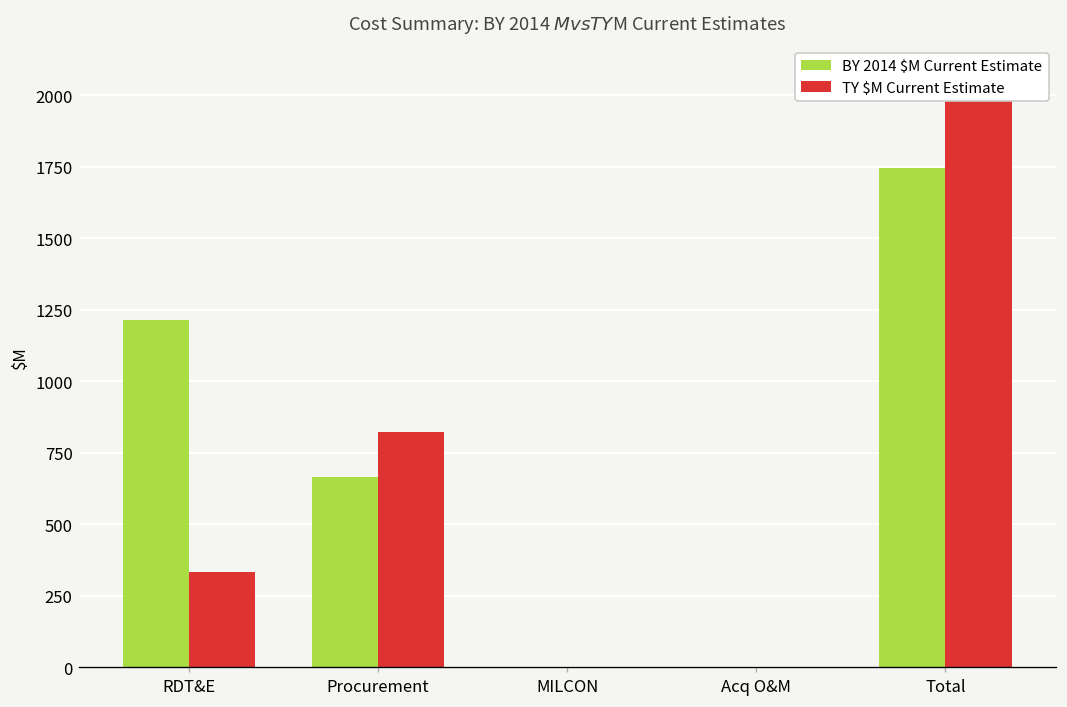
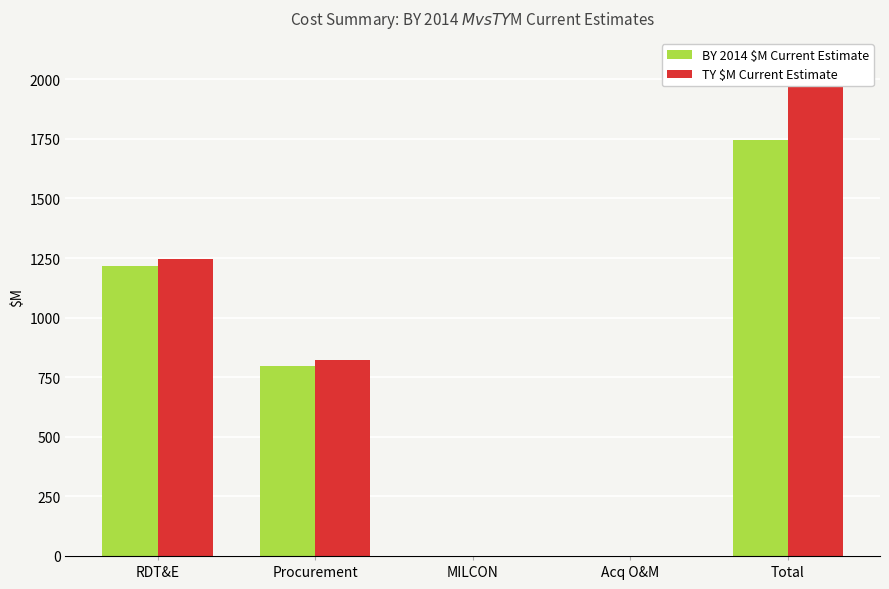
TY $M Current Estimate, RDT&E: 330 -> 1250
BY 2014 $M Current Estimate, Procurement: 670 -> 800
